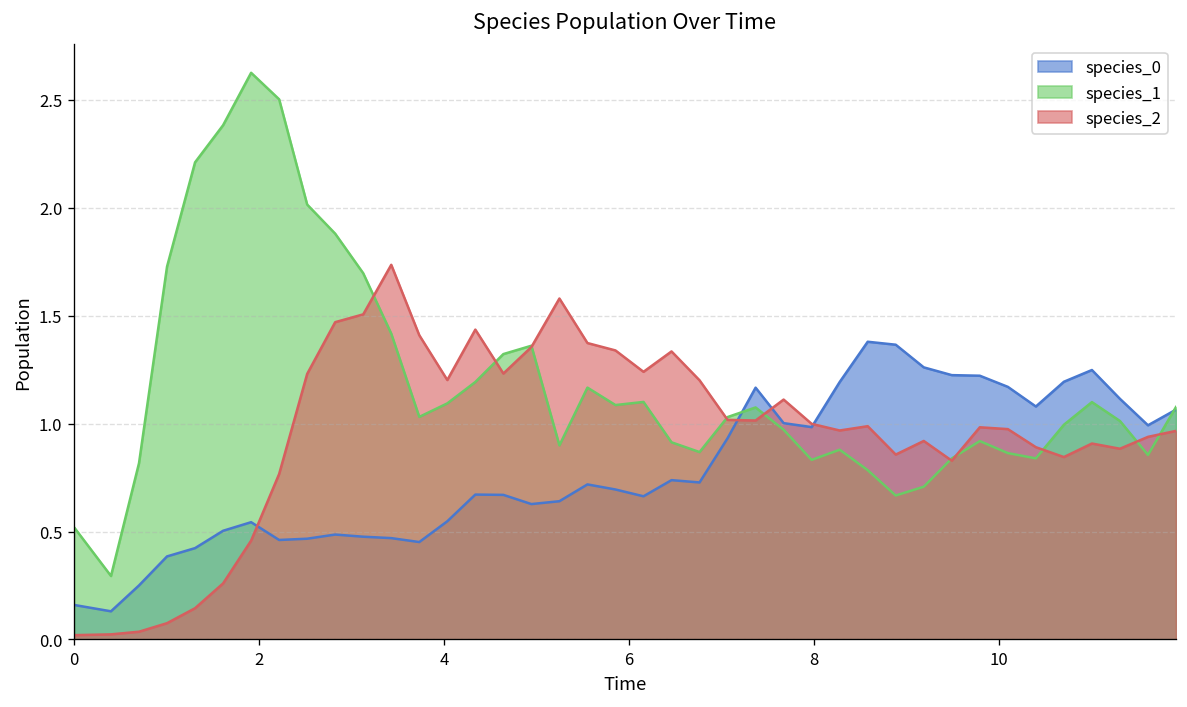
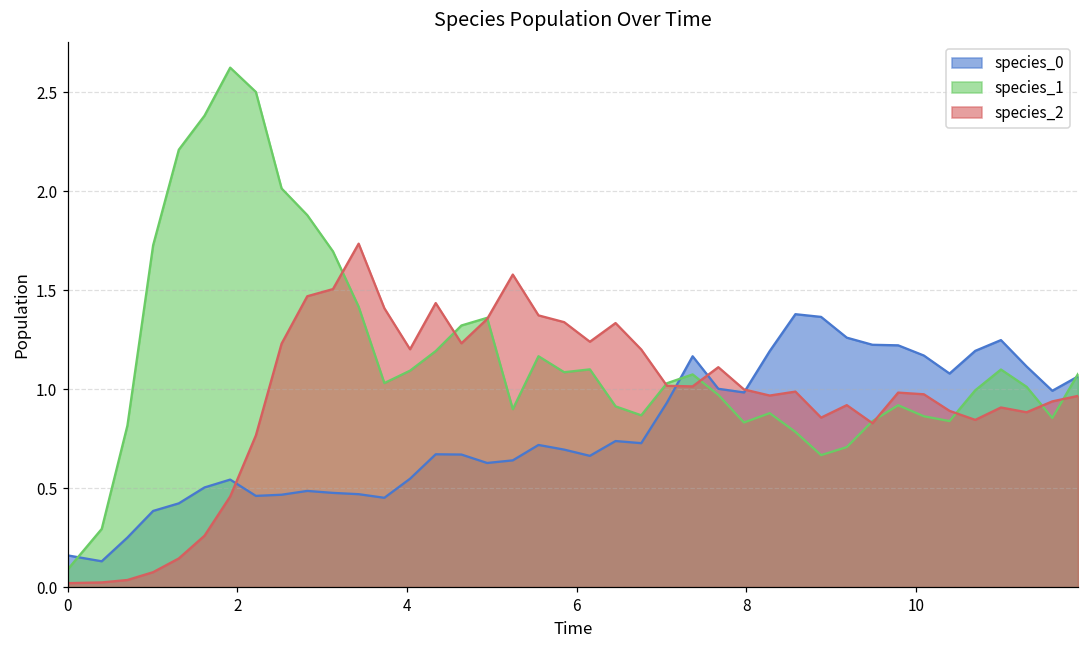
species_1, 0: 0.52 -> 0.09
